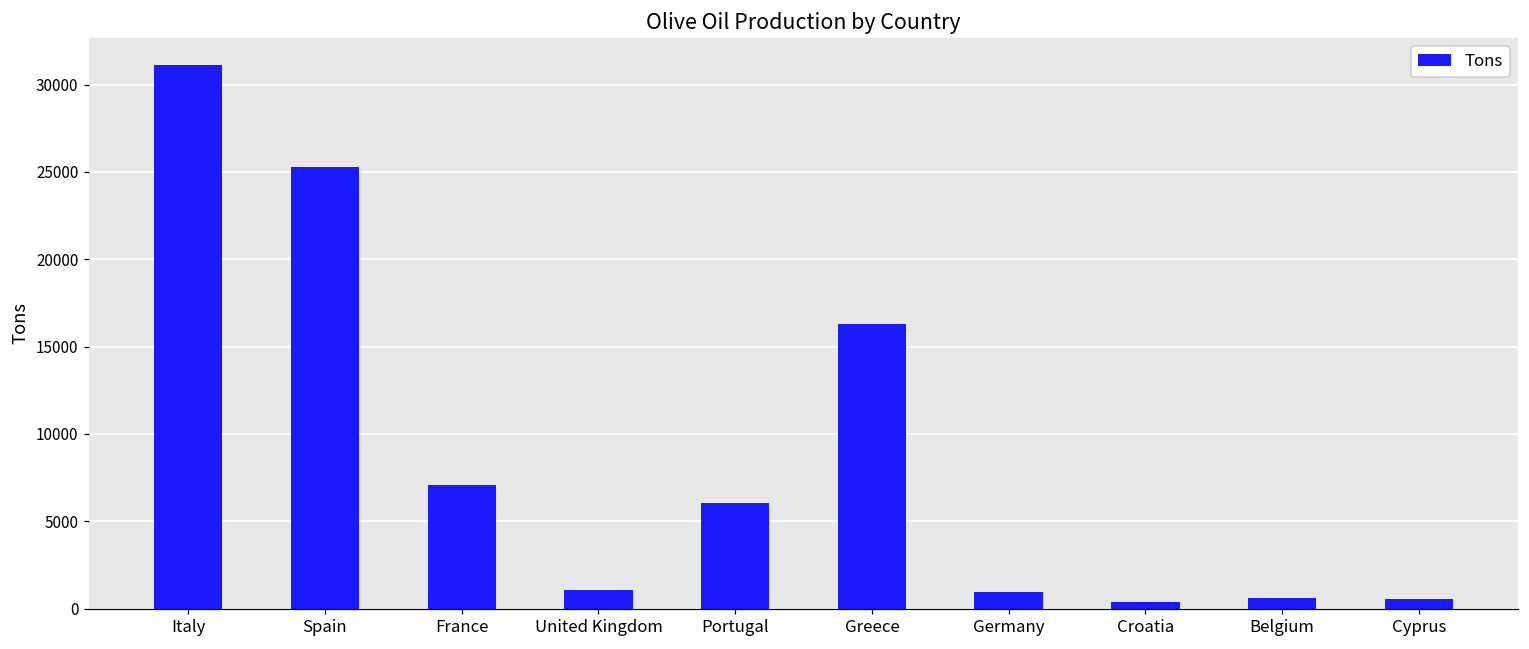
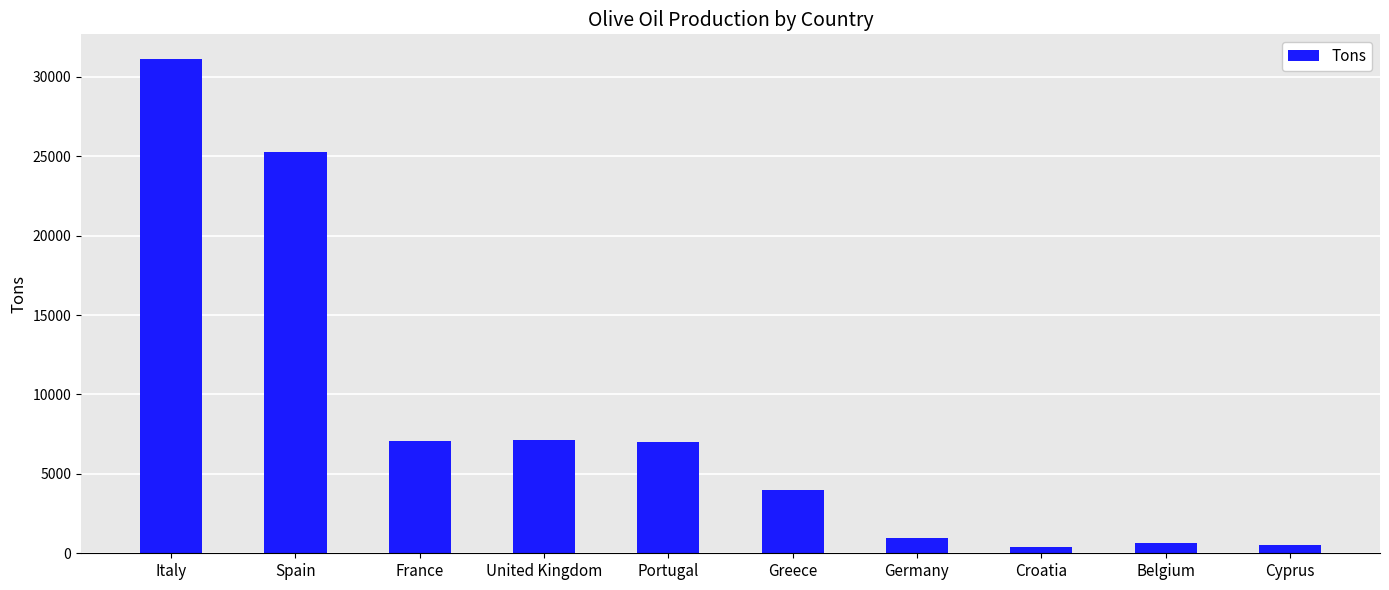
United Kingdom: 1100 -> 7100
Portugal: 6000 -> 7000
Greece: 16300 -> 4000
